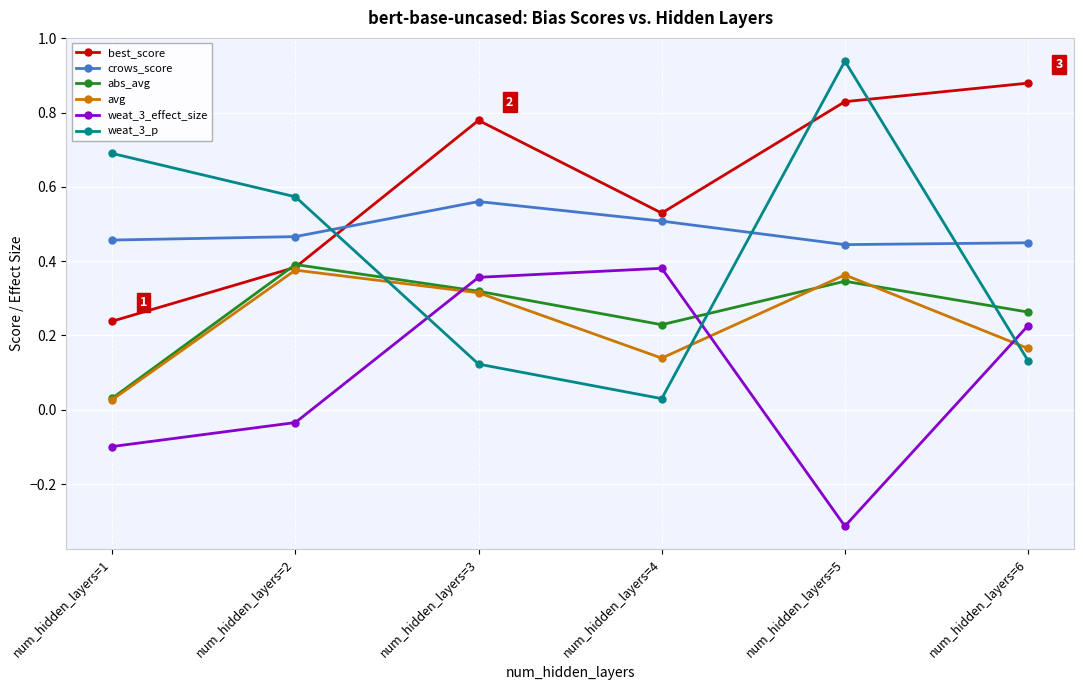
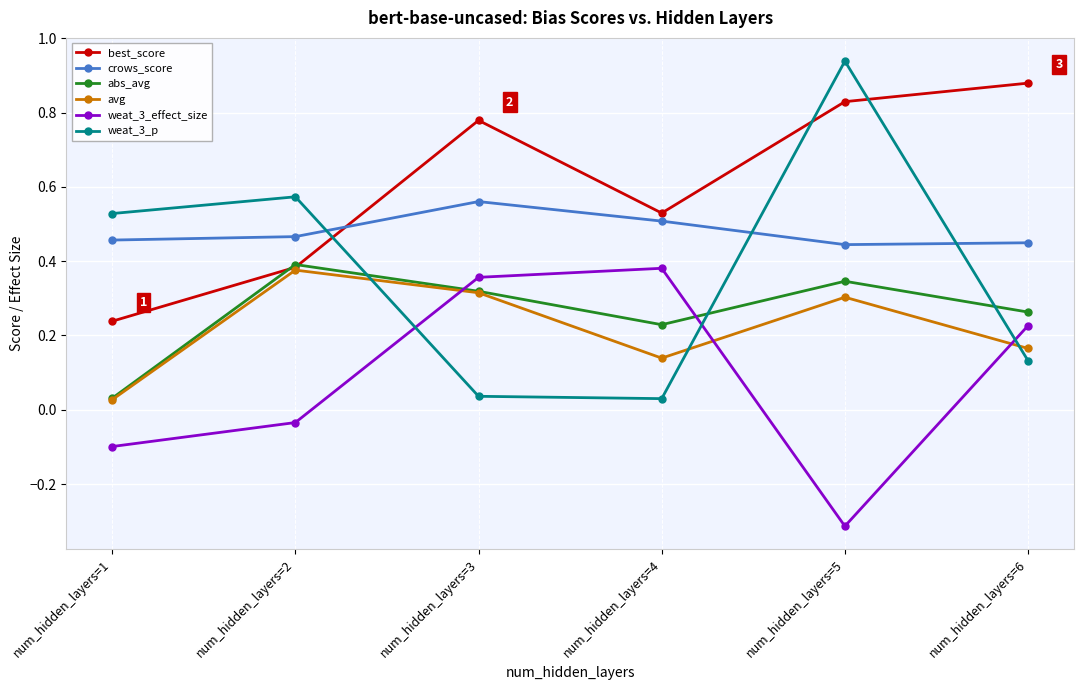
weat_3_p, num_hidden_layers=1: 0.69 -> 0.53
weat_3_p, num_hidden_layers=3: 0.12 -> 0.04
avg, num_hidden_layers=5: 0.36 -> 0.30
